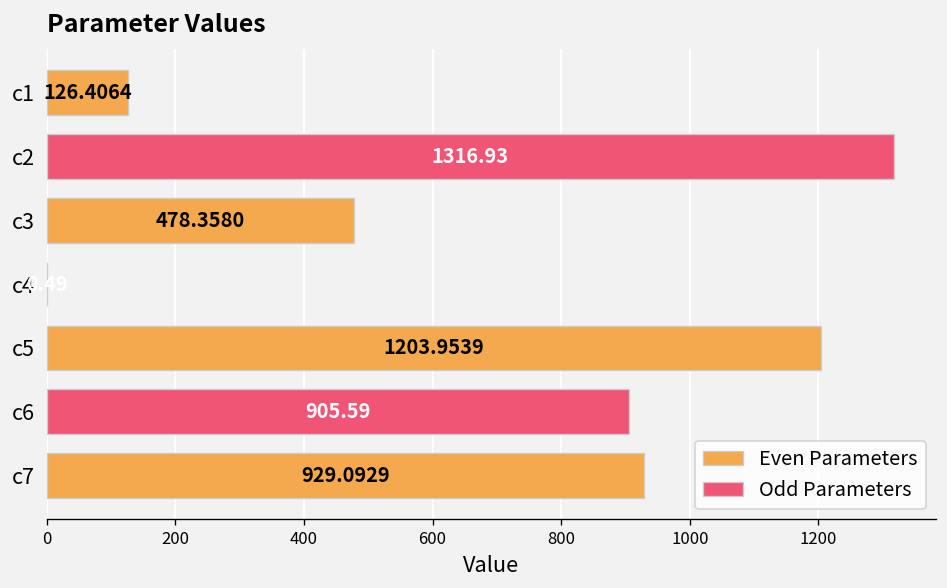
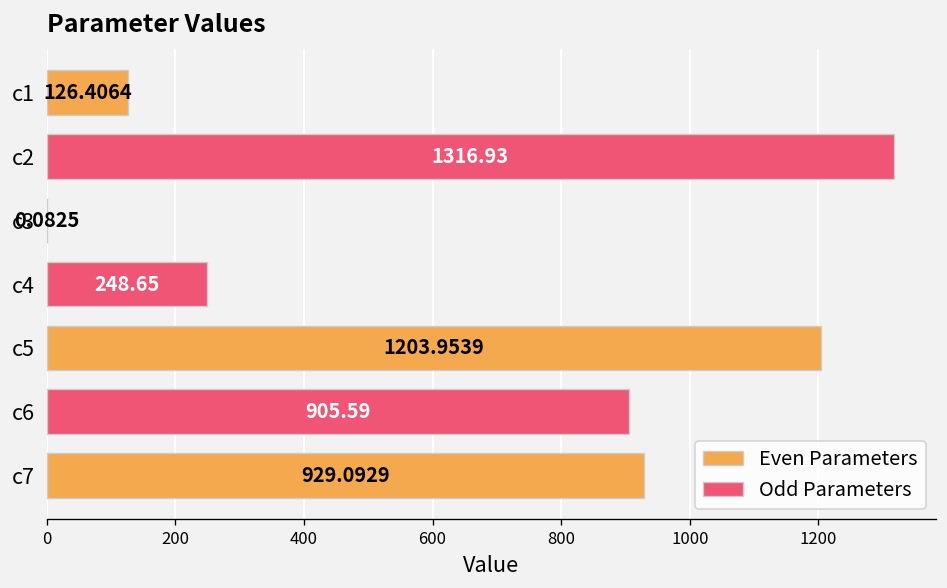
Even Parameters, c3: 478.3580 -> 0.0825
Odd Parameters, c4: 0 -> 250
